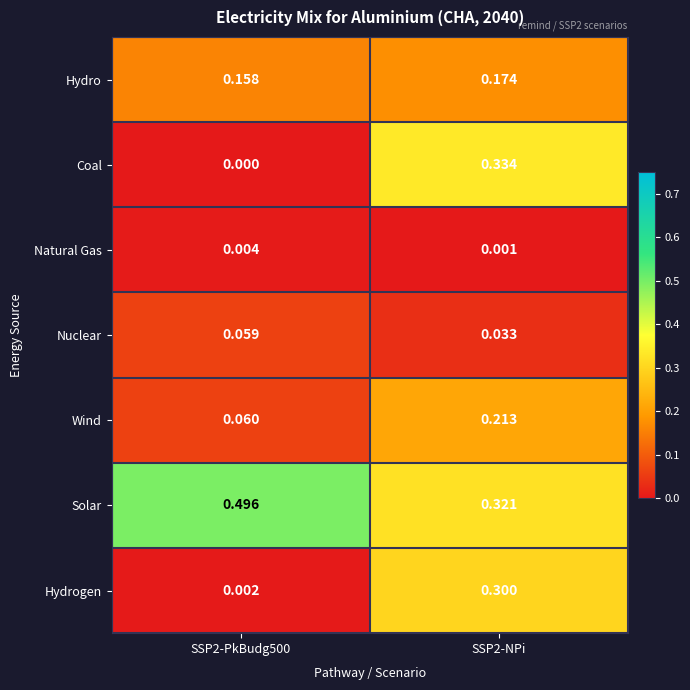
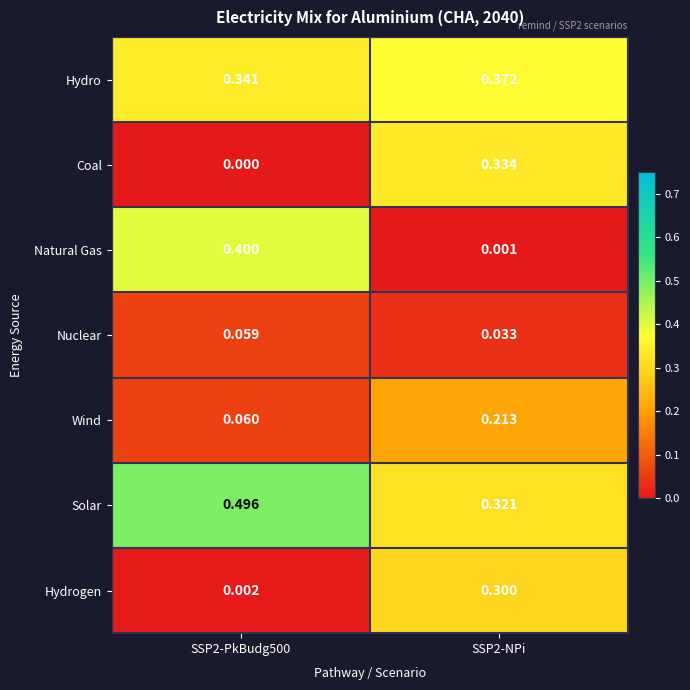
Hydro, SSP2-PkBudg500: 0.158 -> 0.341
Hydro, SSP2-NPi: 0.174 -> 0.372
Natural Gas, SSP2-PkBudg500: 0.004 -> 0.400
